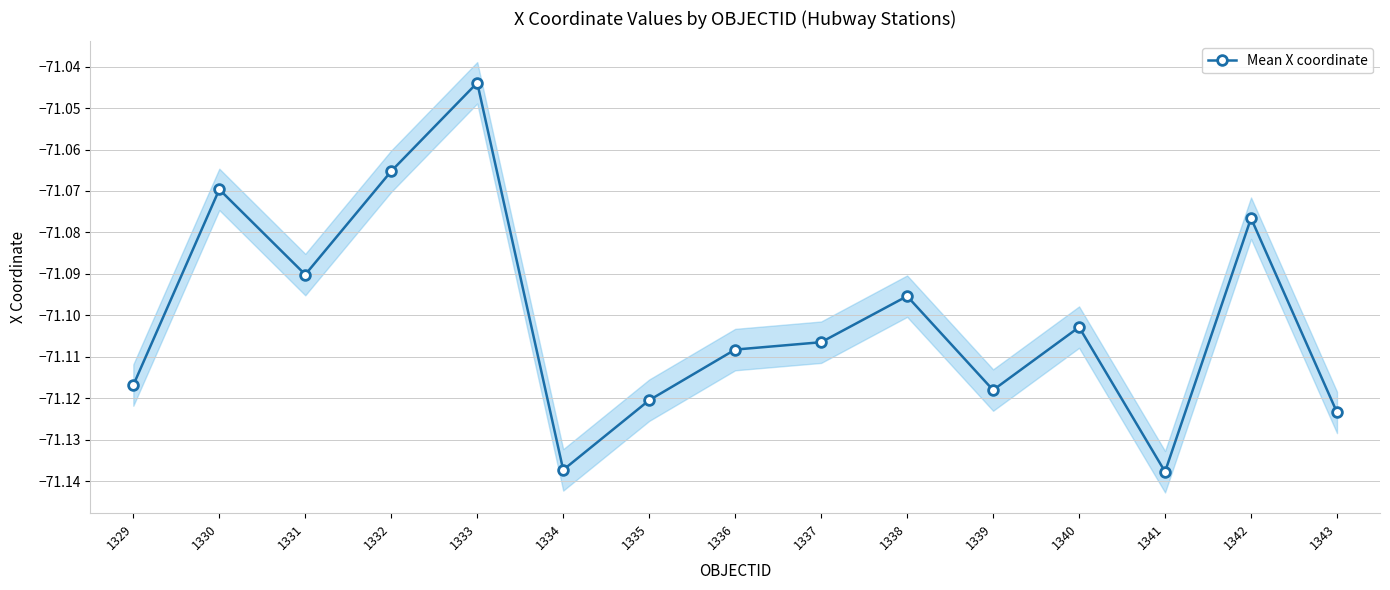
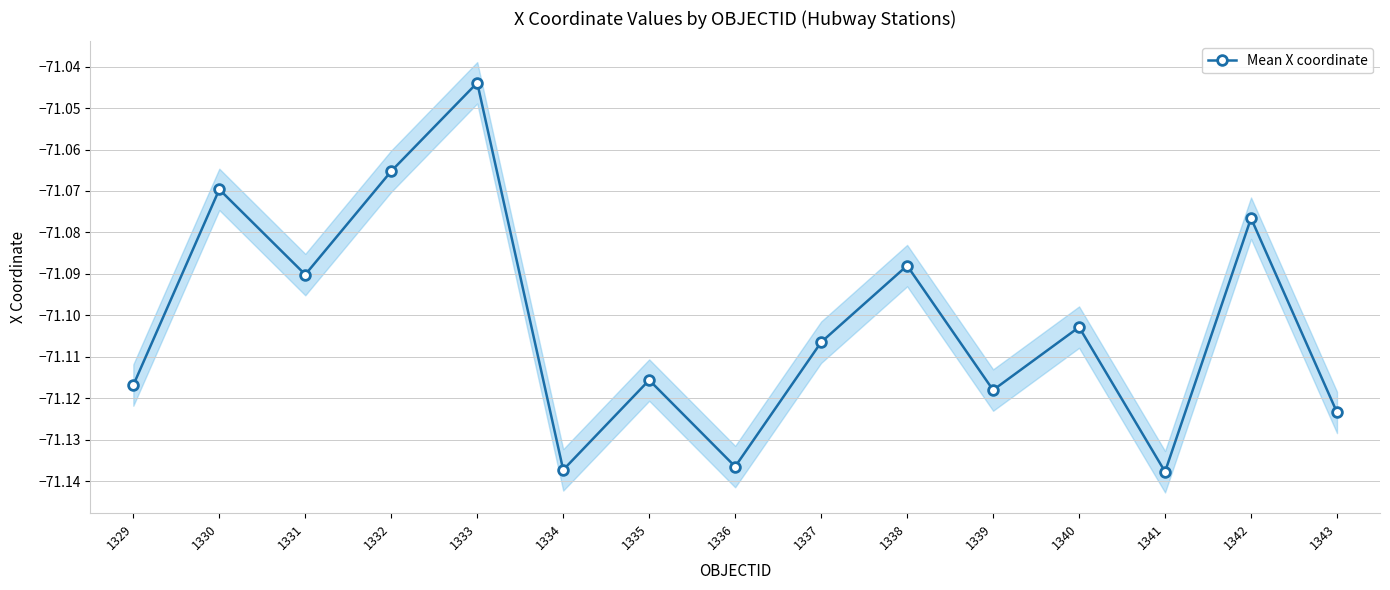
Mean X coordinate, 1335: -71.120 -> -71.116
Mean X coordinate, 1336: -71.108 -> -71.137
Mean X coordinate, 1338: -71.095 -> -71.088
